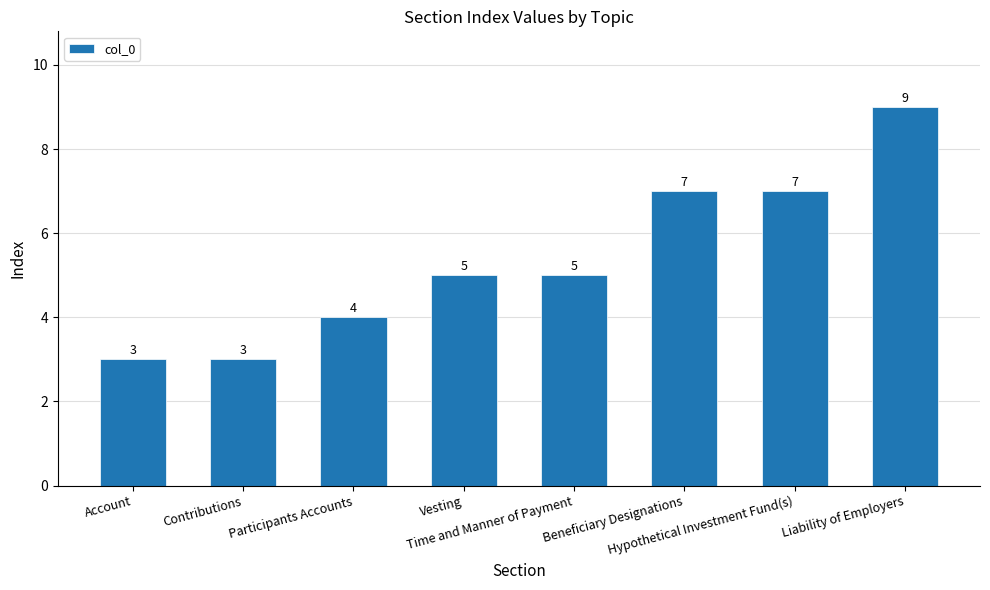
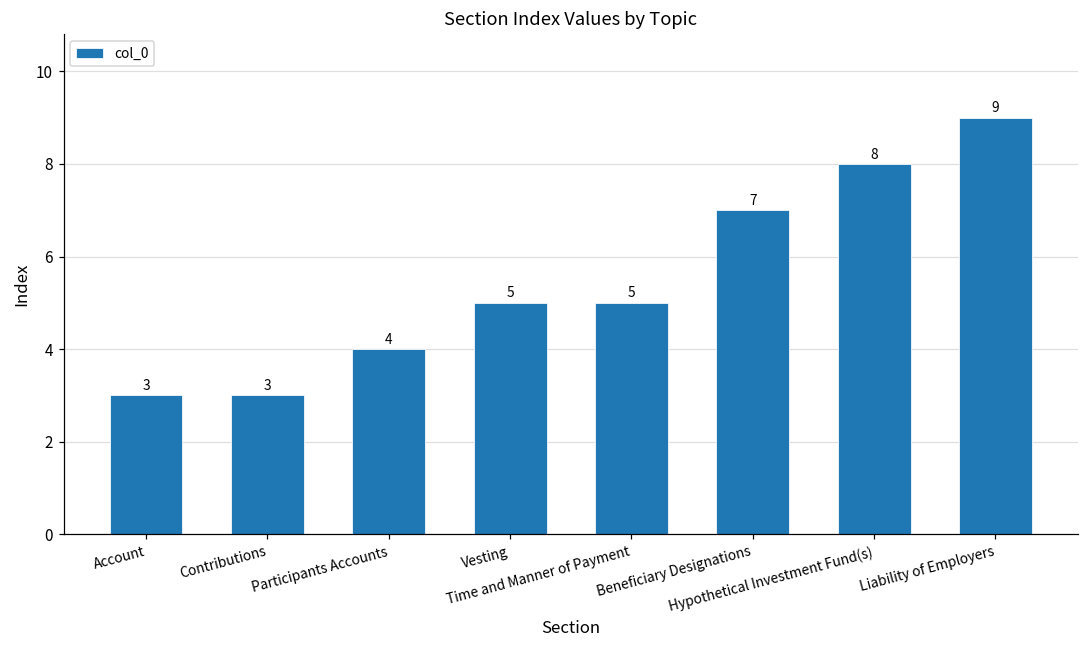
Hypothetical Investment Fund(s): 7 -> 8
